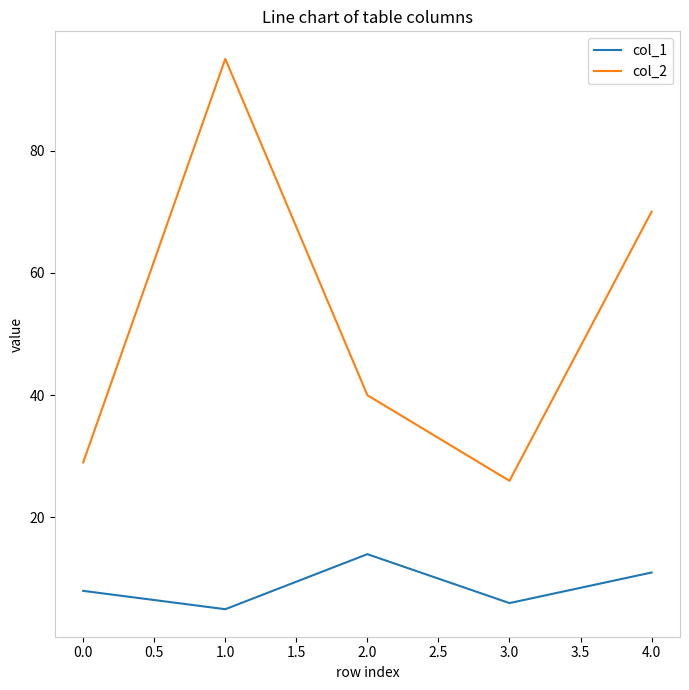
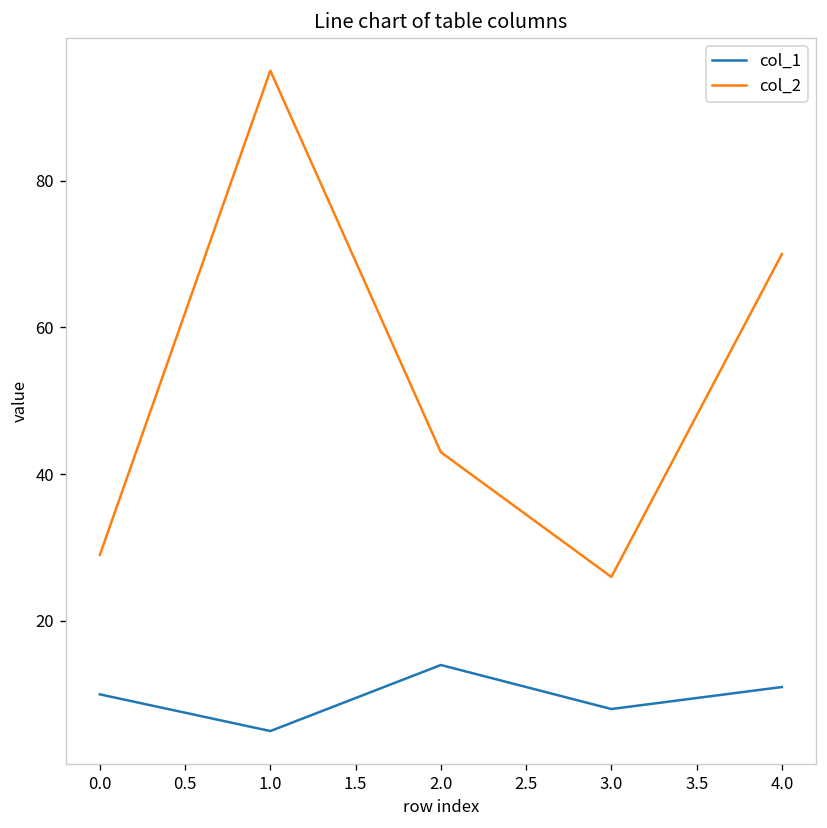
col_1, 0.0: 8 -> 10
col_2, 2.0: 40 -> 43
col_1, 3.0: 6 -> 8
